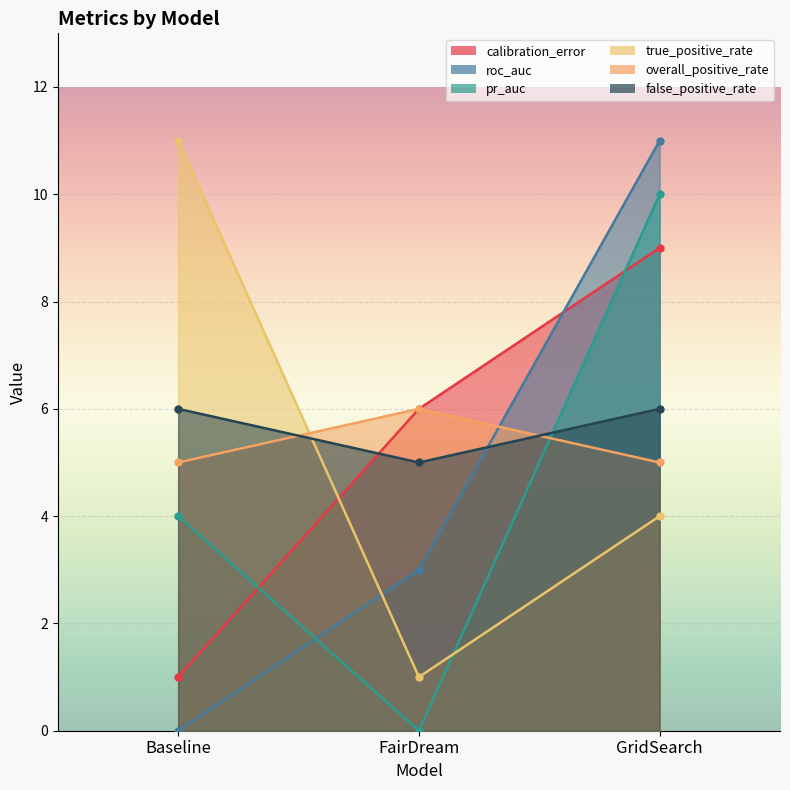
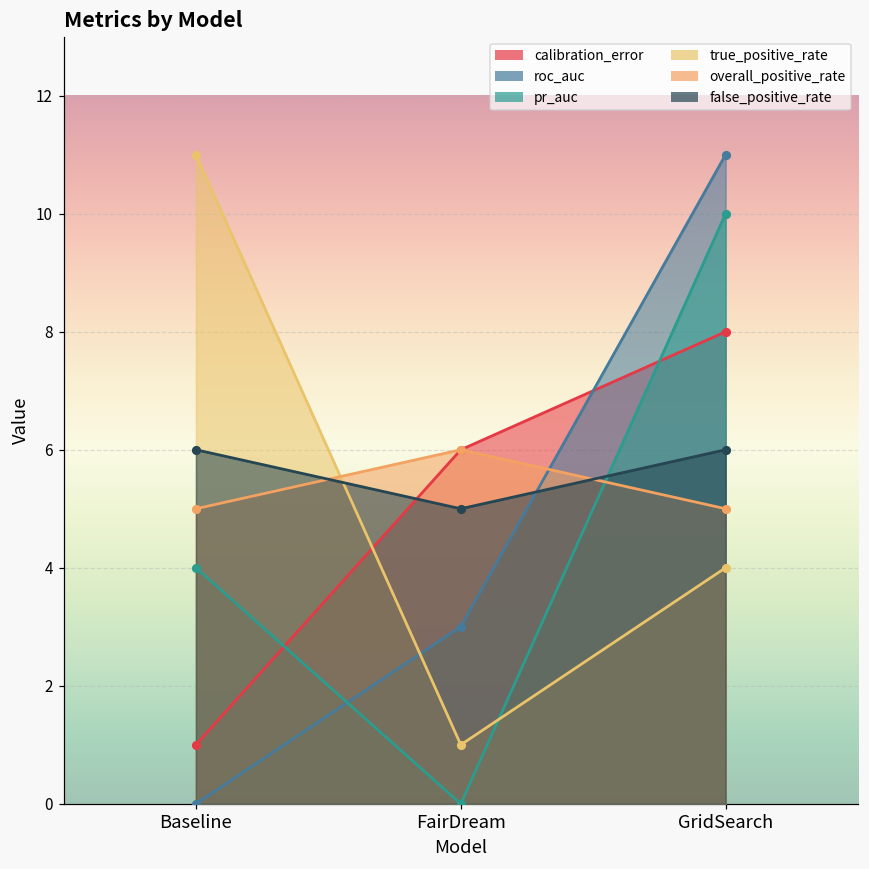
calibration_error, GridSearch: 9 -> 8
